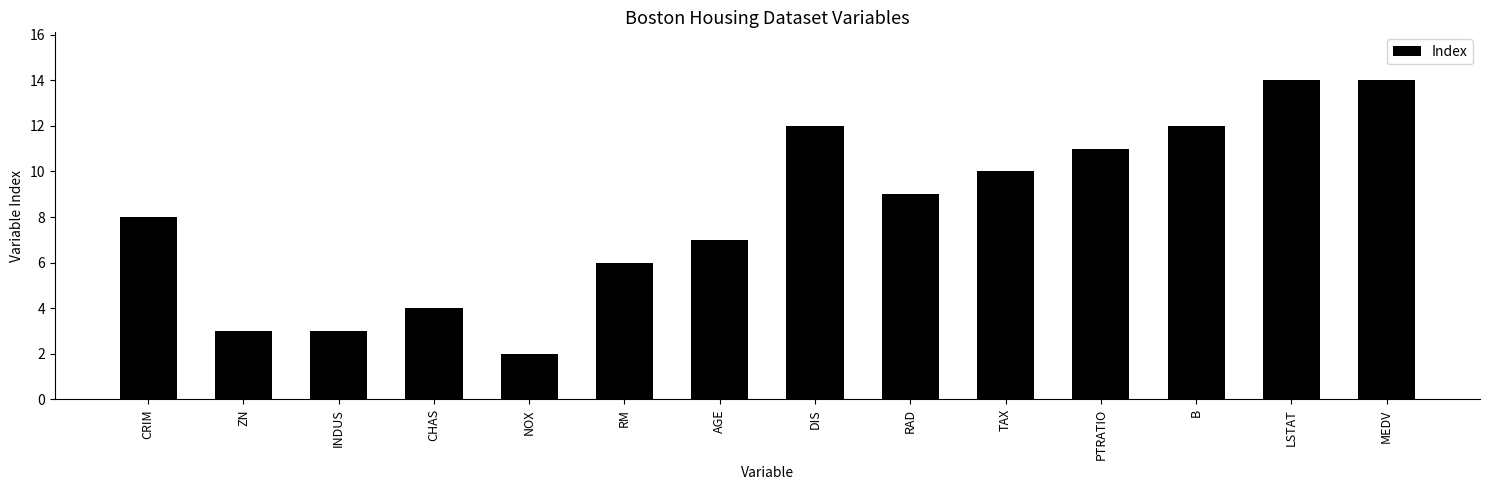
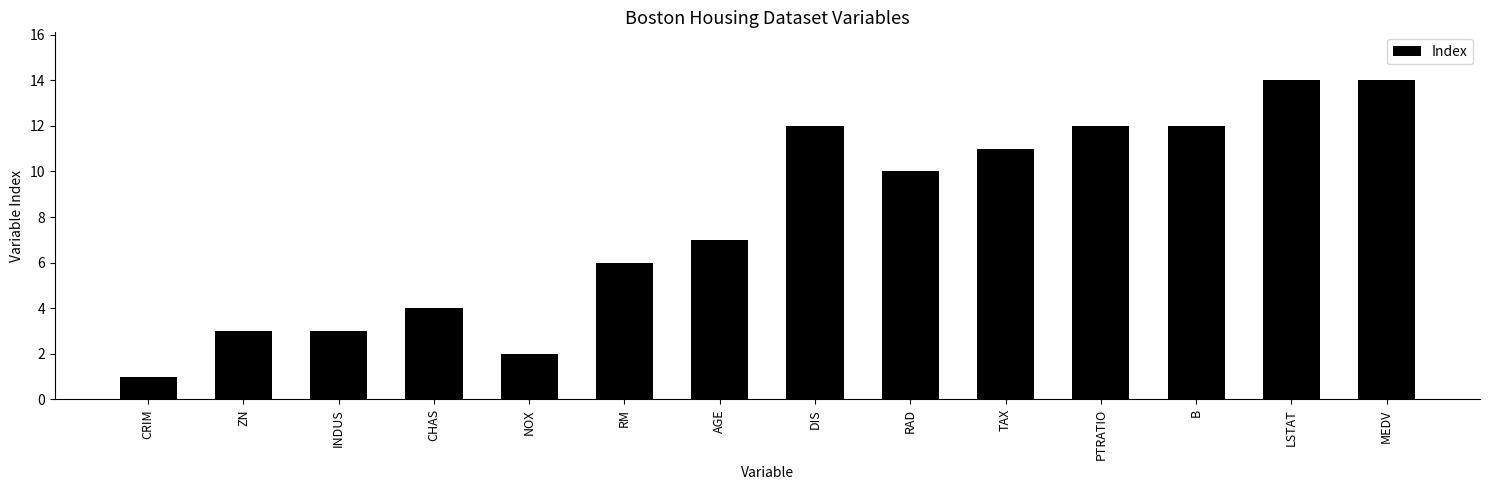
CRIM: 8 -> 1
RAD: 9 -> 10
TAX: 10 -> 11
PTRATIO: 11 -> 12
